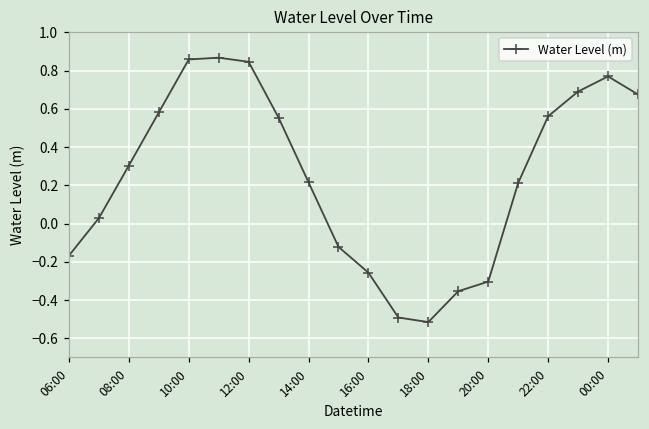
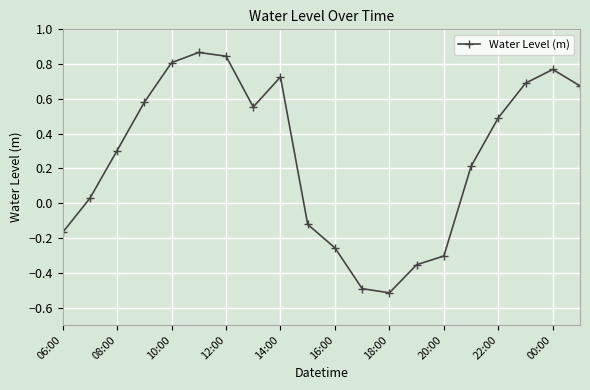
10:00: 0.86 -> 0.81
14:00: 0.22 -> 0.73
22:00: 0.56 -> 0.49
